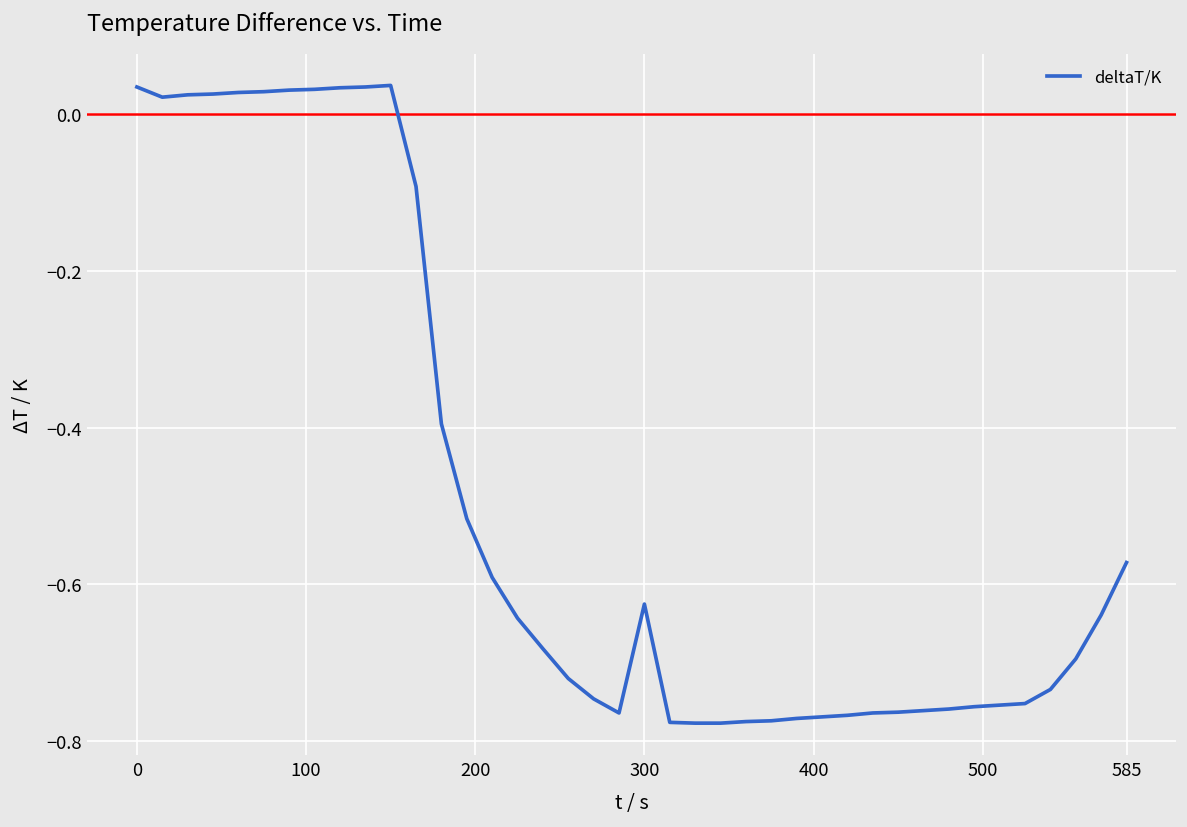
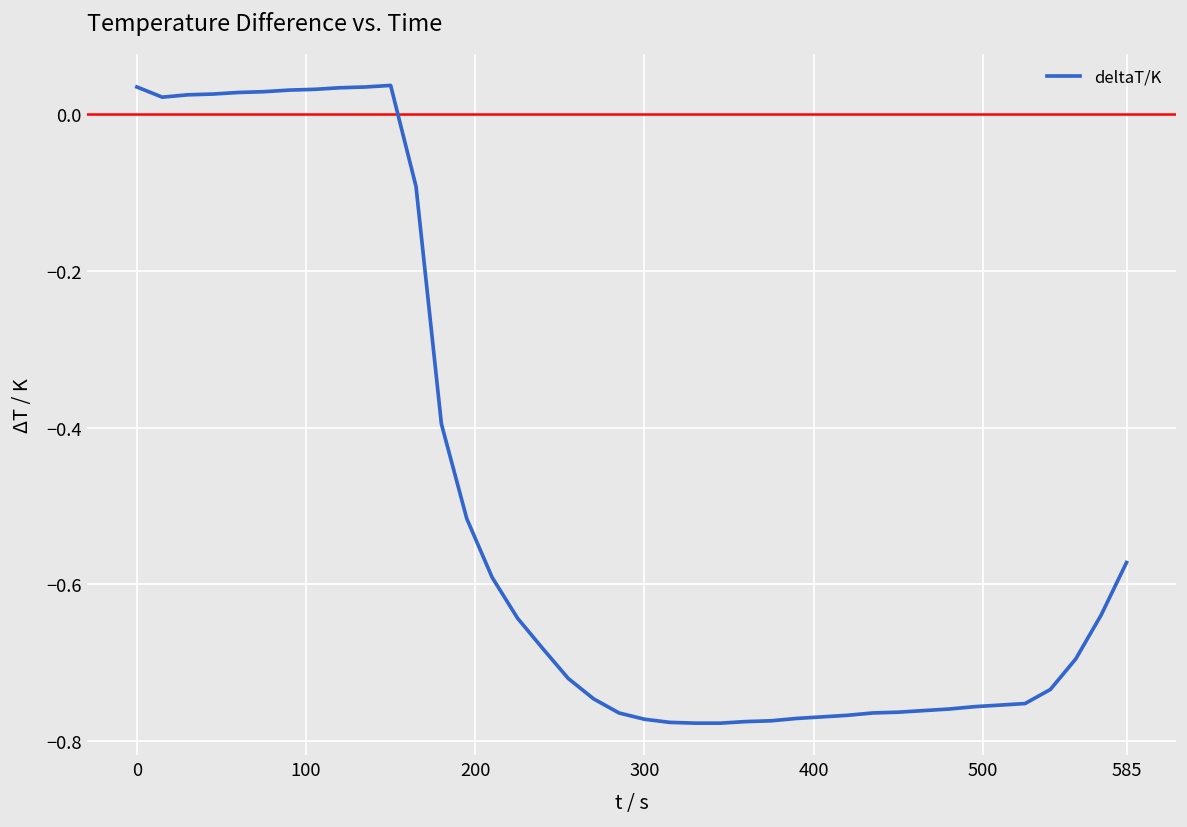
300: -0.63 -> -0.77
